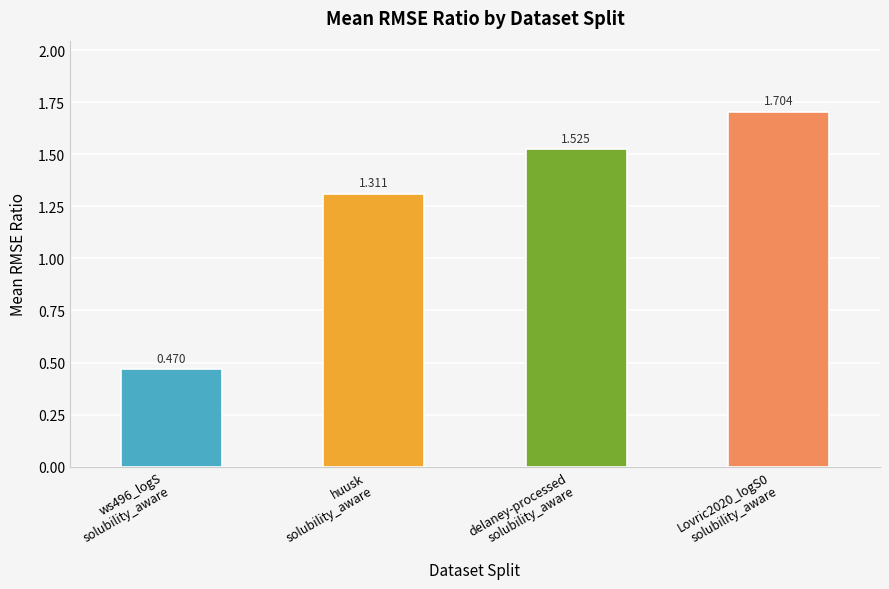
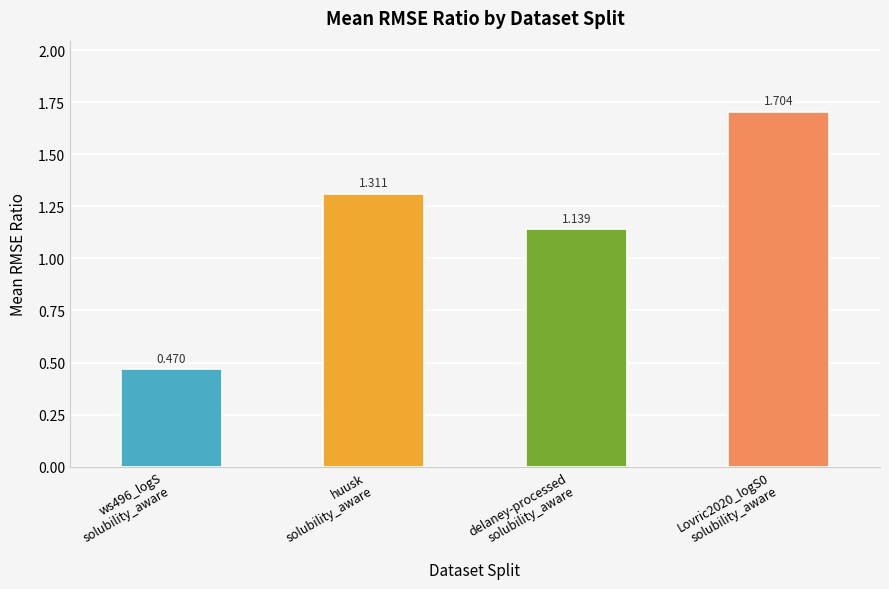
delaney-processed solubility_aware: 1.525 -> 1.139
